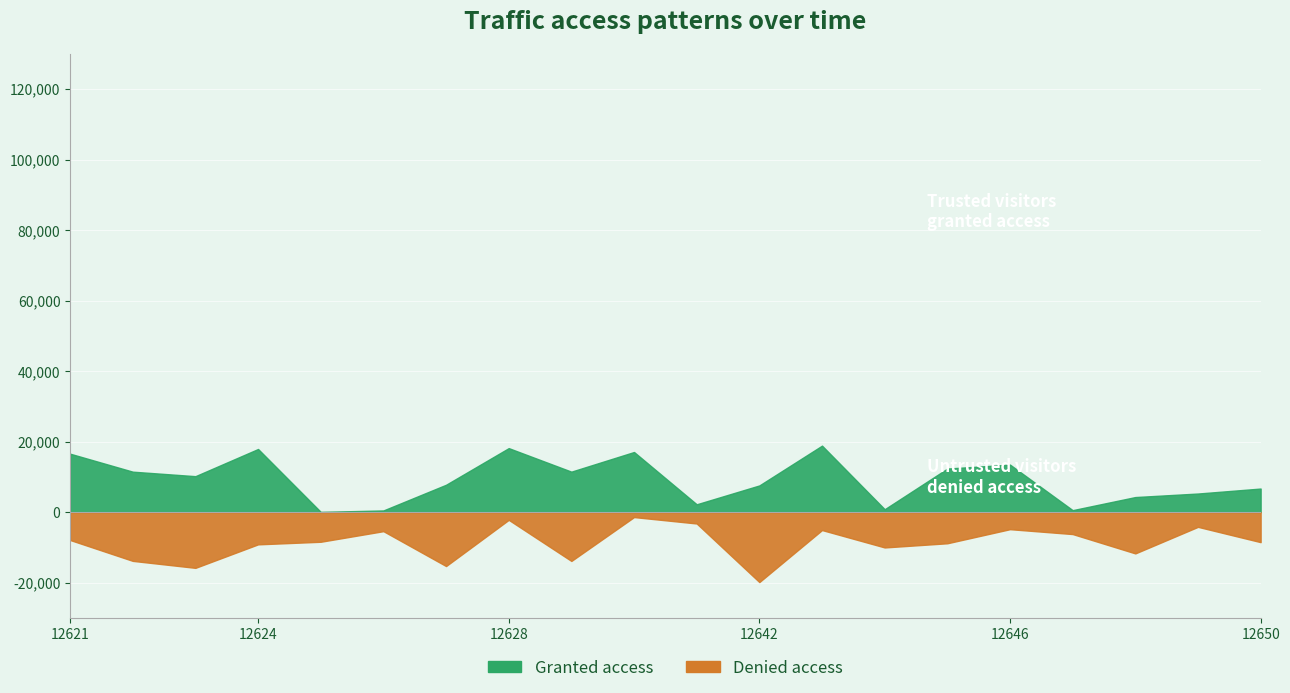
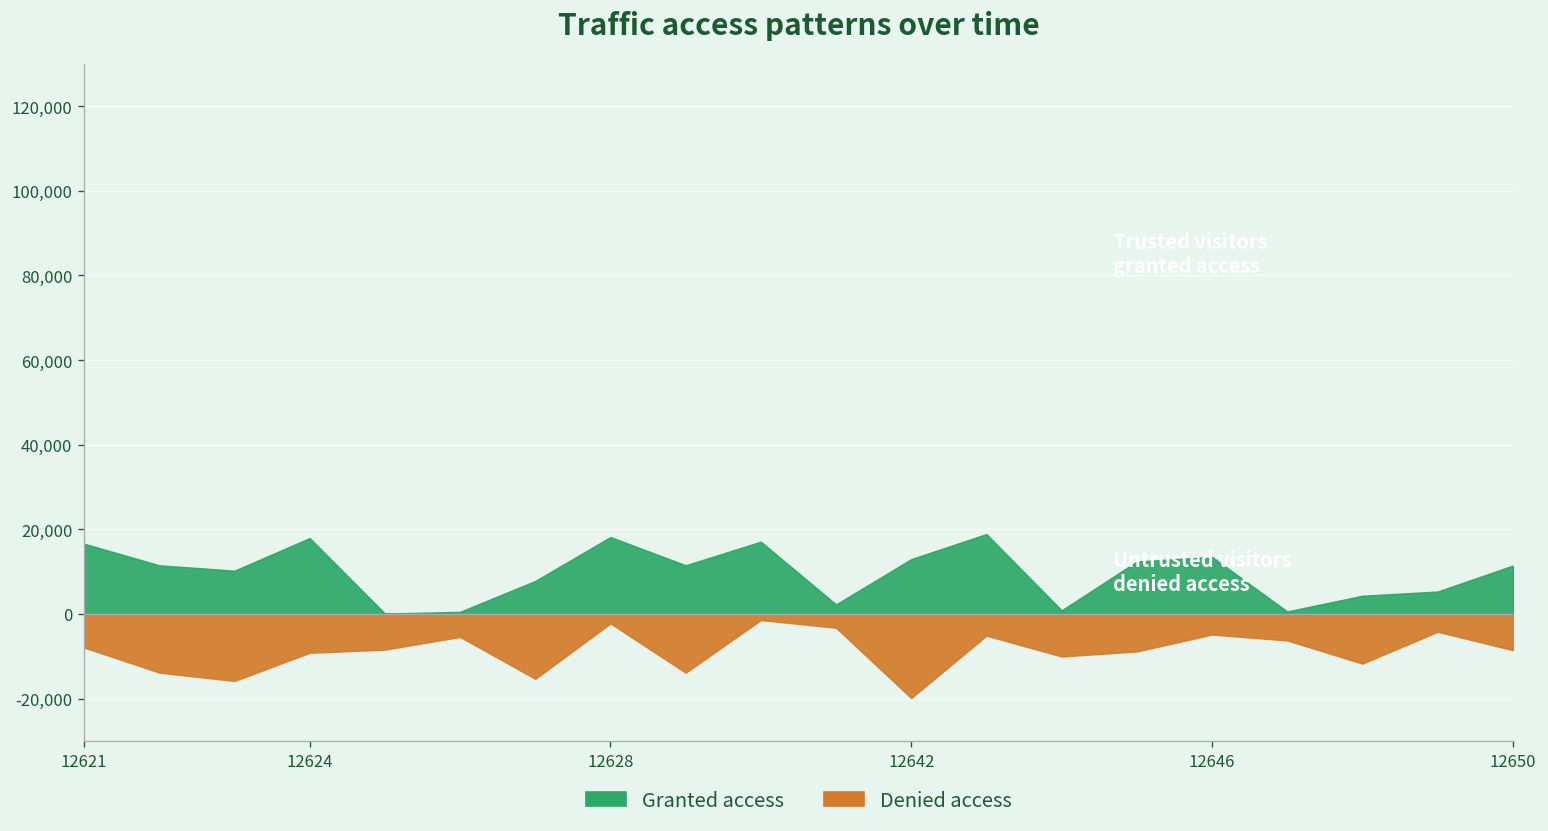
Granted access, 12642: 8,000 -> 13,000
Granted access, 12650: 7,000 -> 11,000
